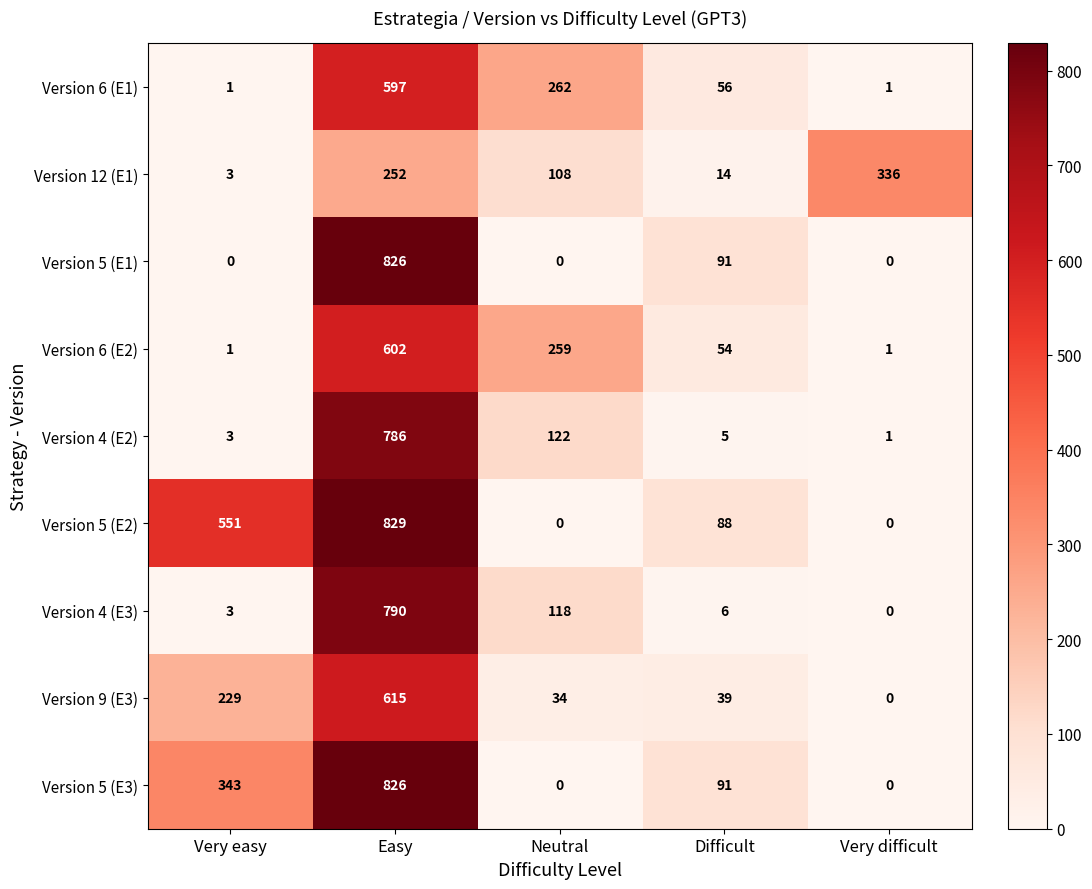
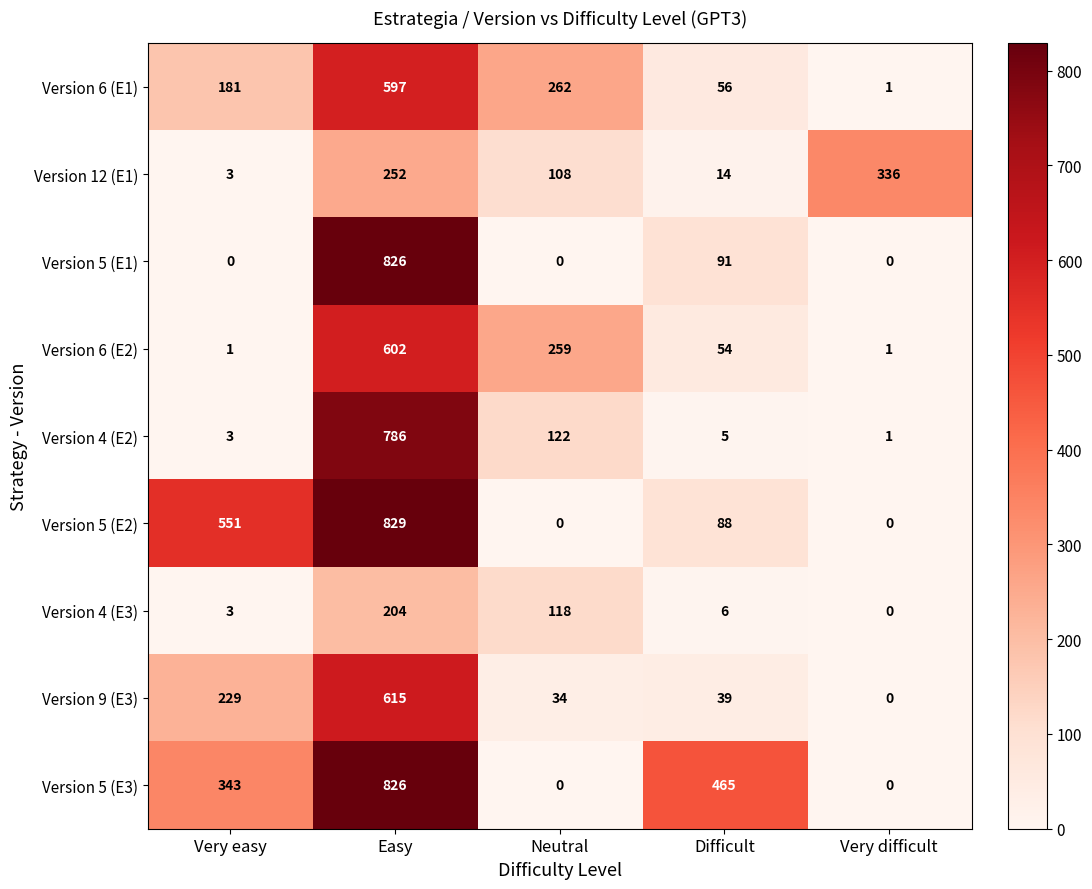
Version 6 (E1), Very easy: 1 -> 181
Version 4 (E3), Easy: 790 -> 204
Version 5 (E3), Difficult: 91 -> 465
